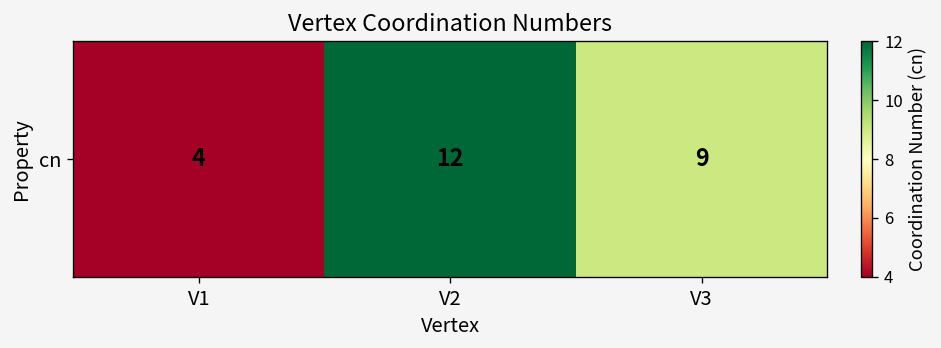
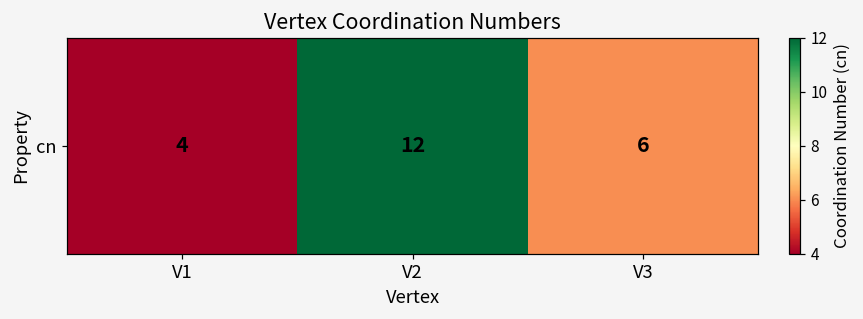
cn, V3: 9 -> 6
